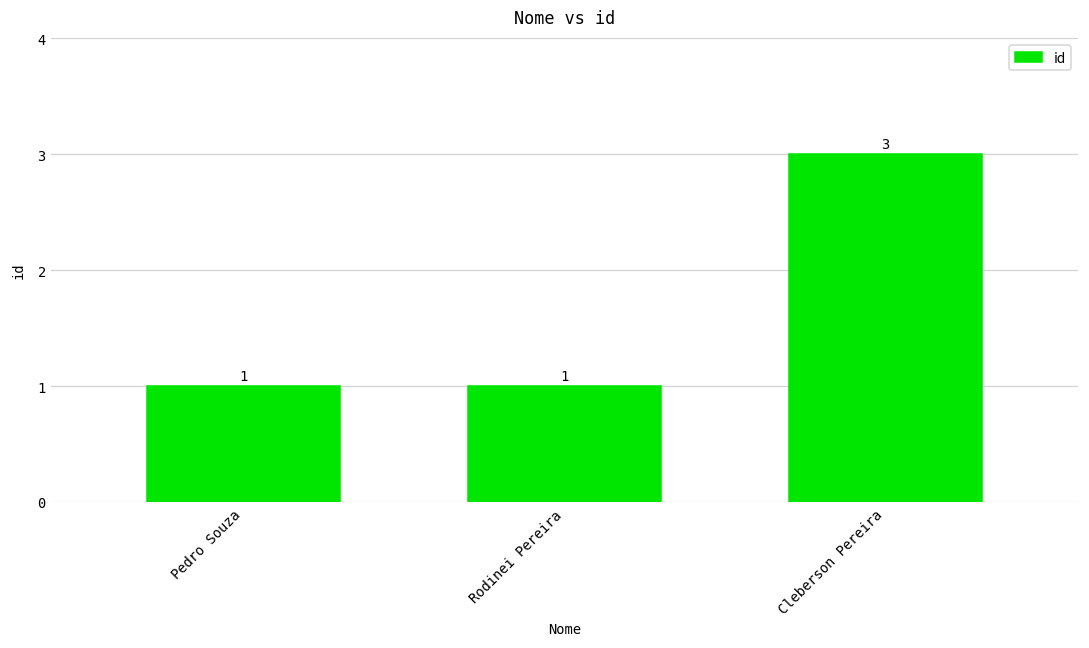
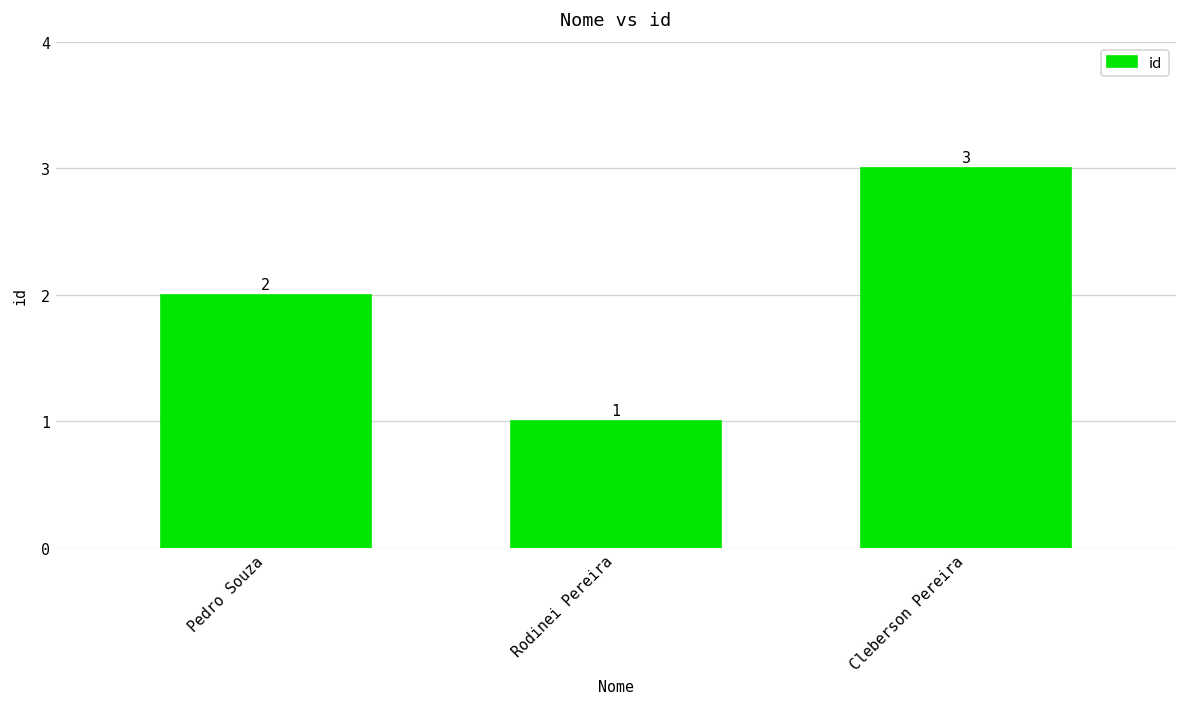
Pedro Souza: 1 -> 2
